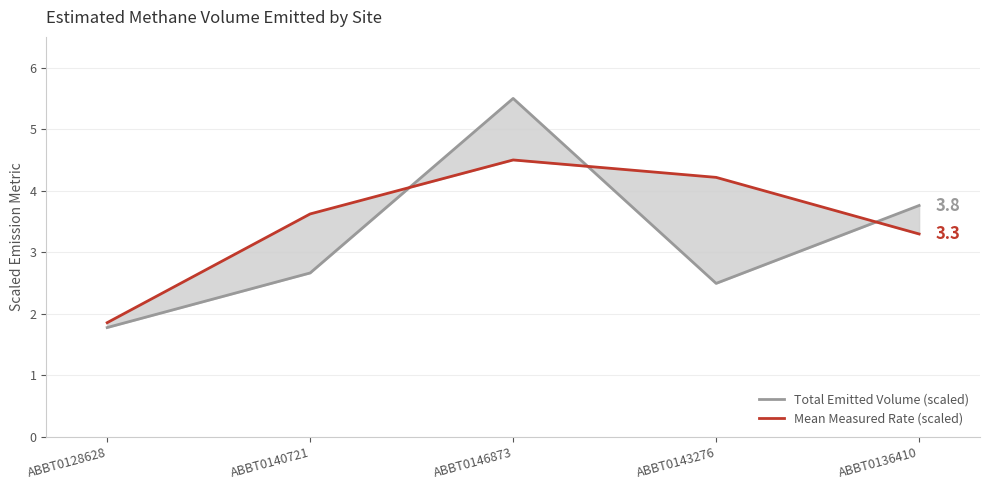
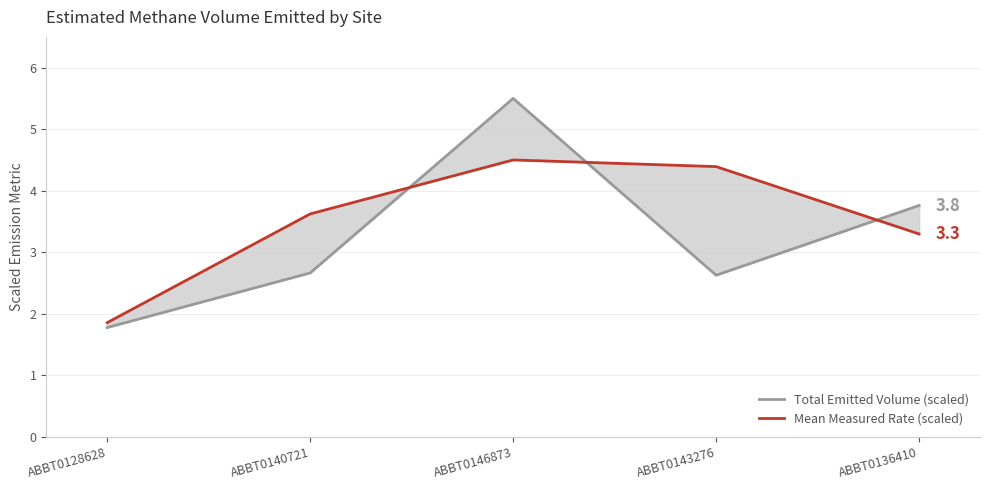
Total Emitted Volume (scaled), ABBT0143276: 2.5 -> 2.6
Mean Measured Rate (scaled), ABBT0143276: 4.2 -> 4.4
